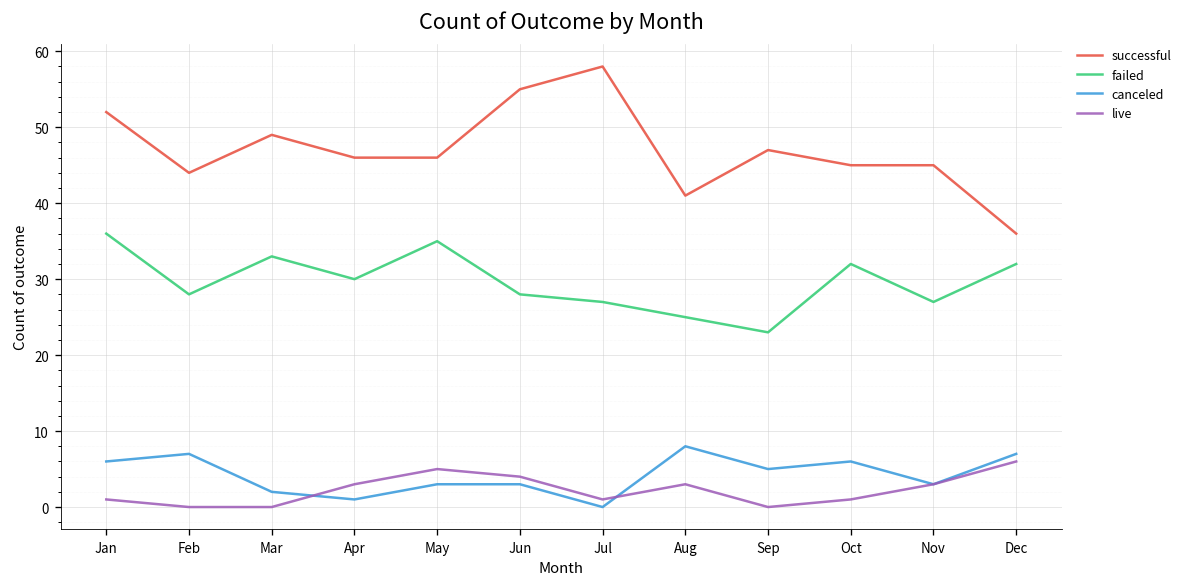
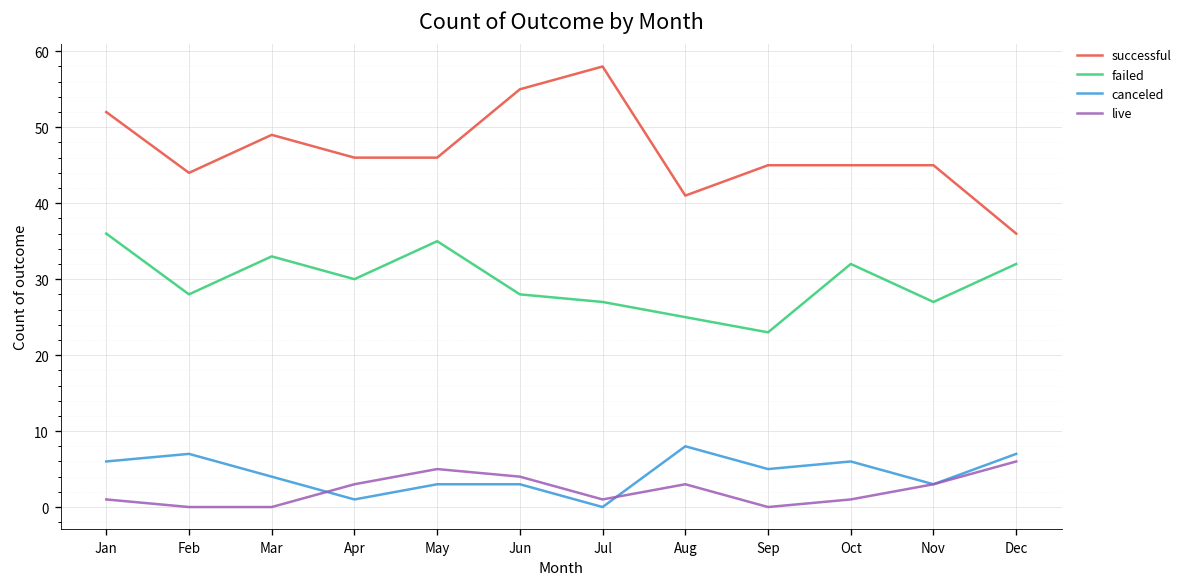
canceled, Mar: 2 -> 4
successful, Sep: 47 -> 45
